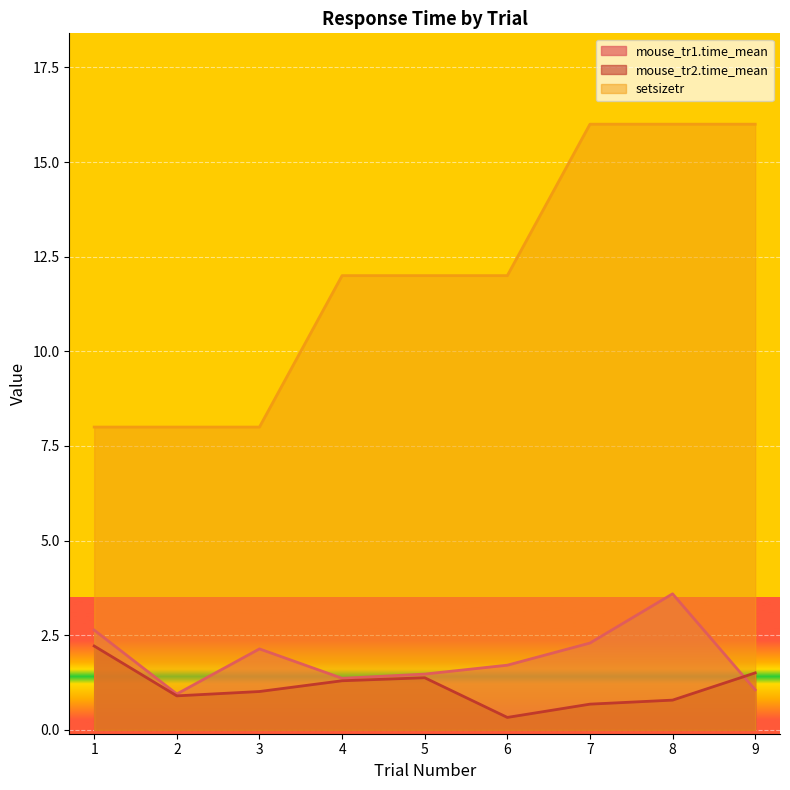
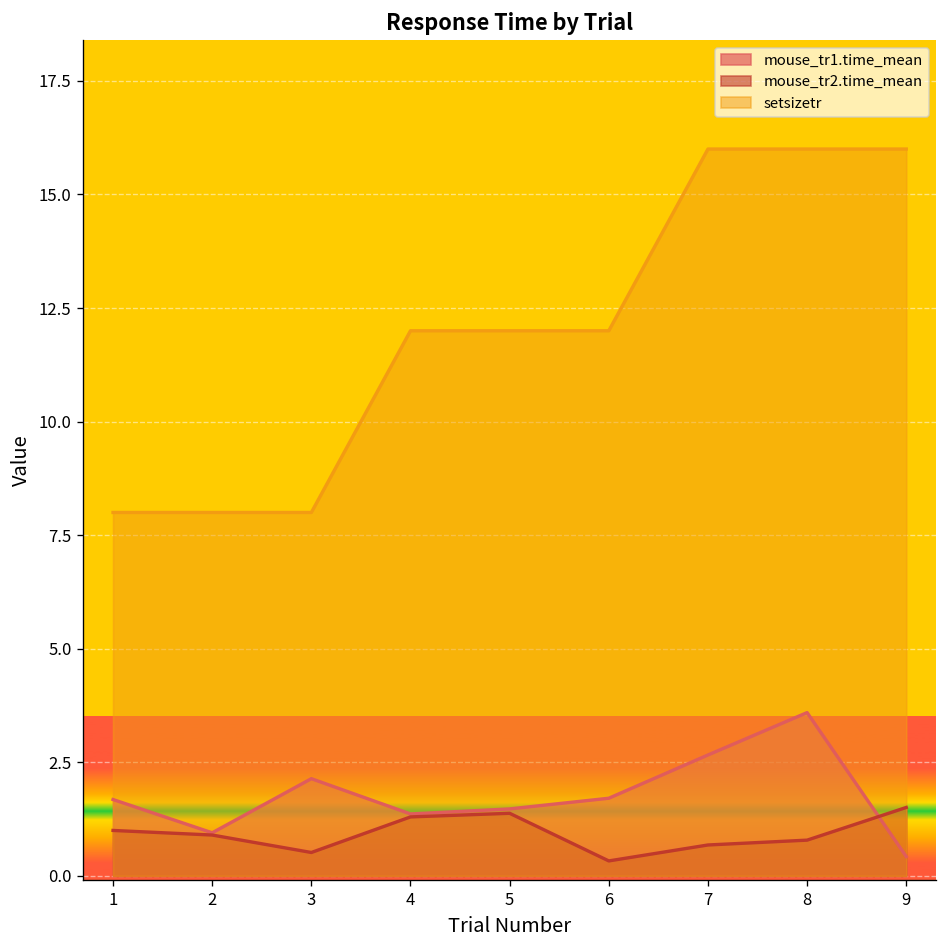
mouse_tr1.time_mean, 1: 2.6 -> 1.7
mouse_tr2.time_mean, 1: 2.2 -> 1.0
mouse_tr2.time_mean, 3: 1.0 -> 0.5
mouse_tr1.time_mean, 7: 2.3 -> 2.7
mouse_tr1.time_mean, 9: 1.1 -> 0.4
